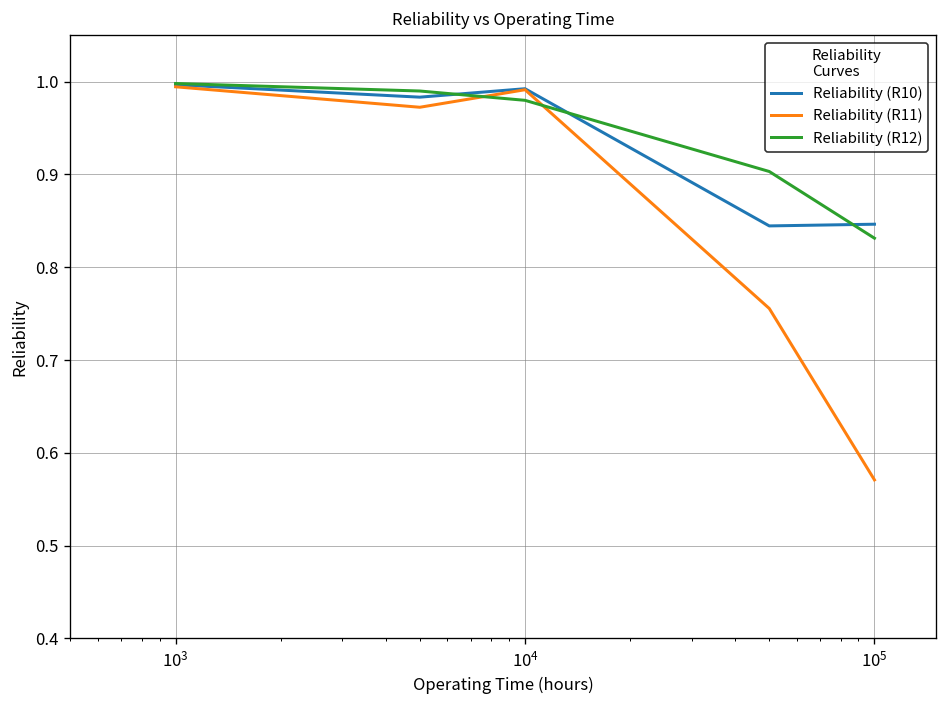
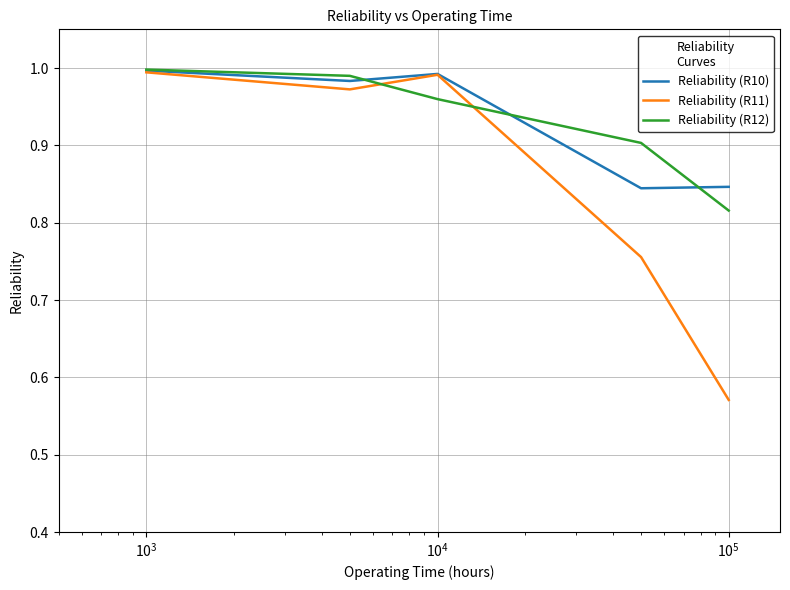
Reliability (R12), 10^4: 0.98 -> 0.96
Reliability (R12), 10^5: 0.83 -> 0.82
